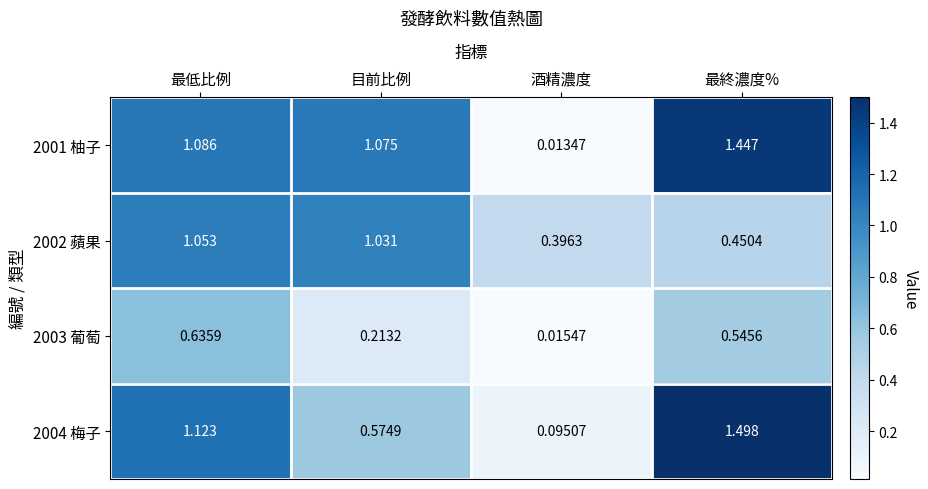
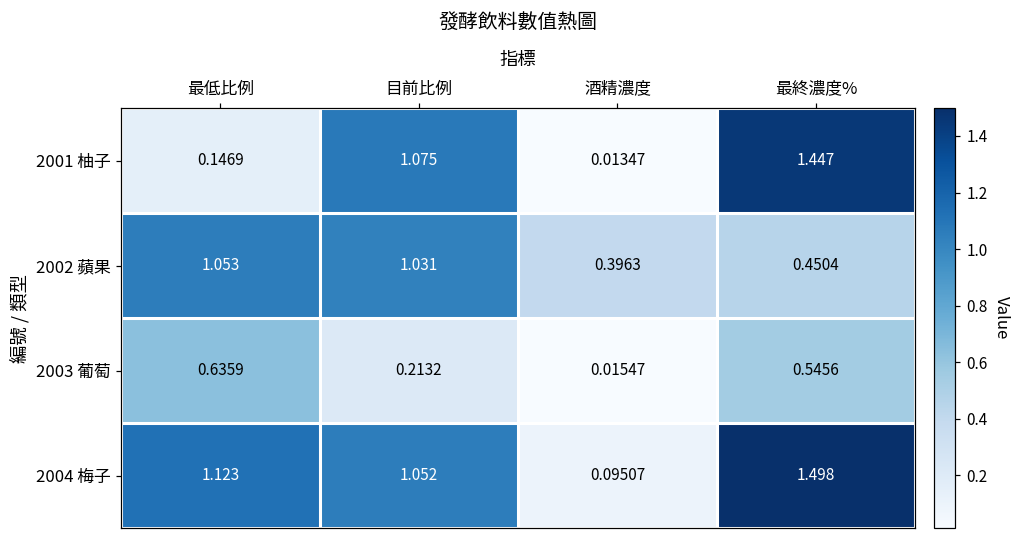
2001 柚子, 最低比例: 1.086 -> 0.1469
2004 梅子, 目前比例: 0.5749 -> 1.052
